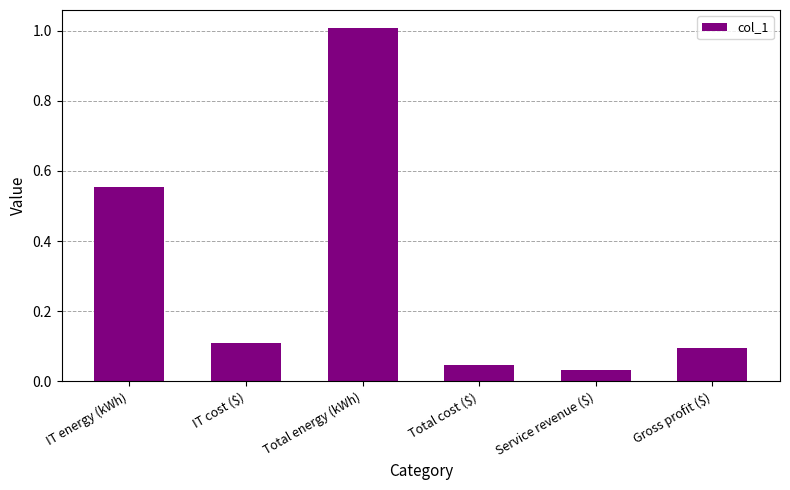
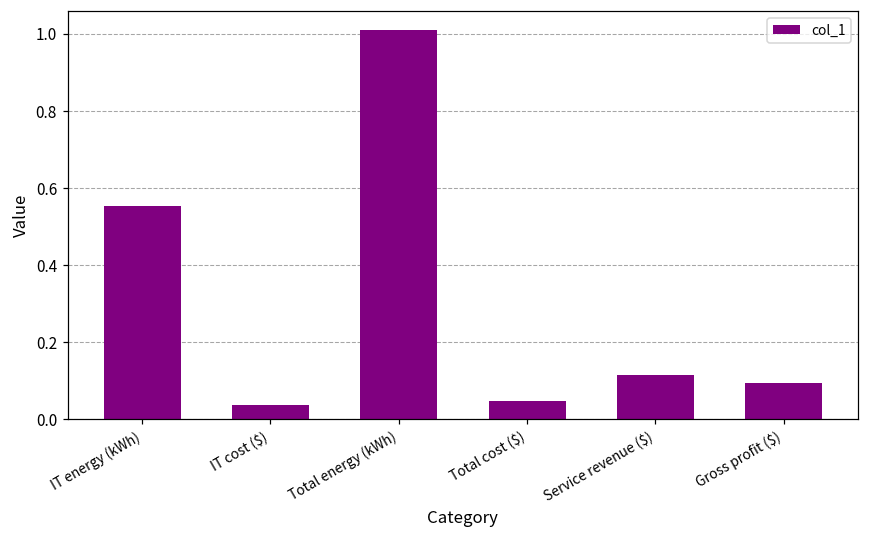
IT cost ($): 0.11 -> 0.04
Service revenue ($): 0.03 -> 0.11
